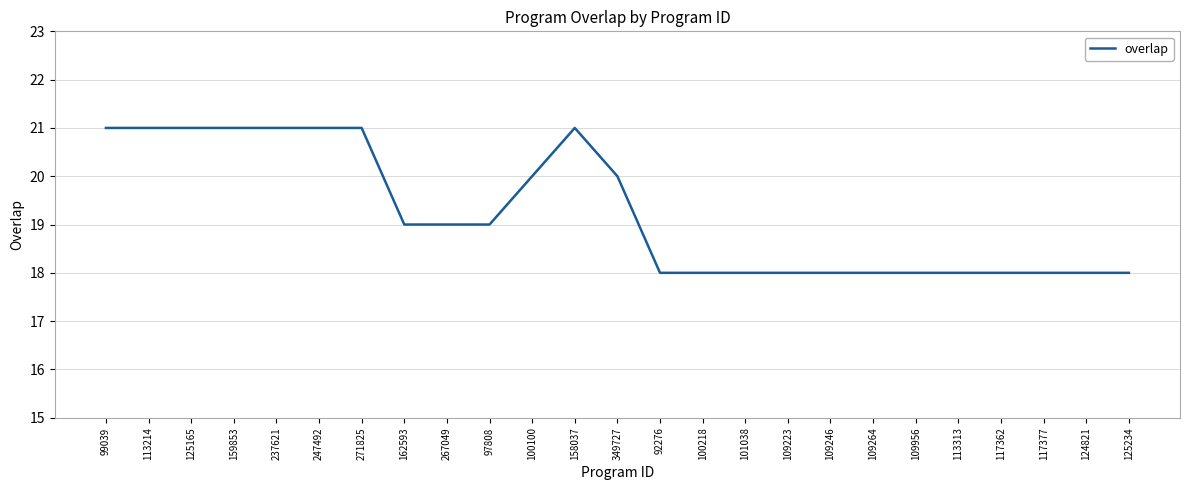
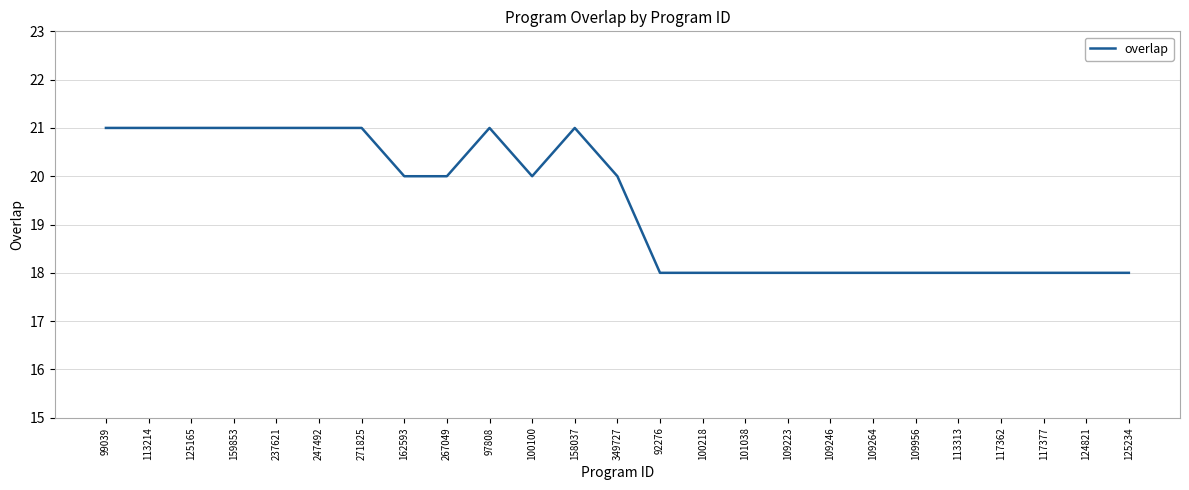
162593: 19 -> 20
267049: 19 -> 20
97808: 19 -> 21
